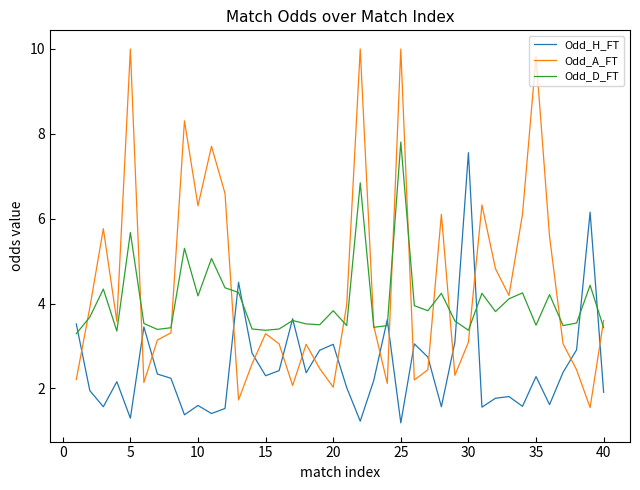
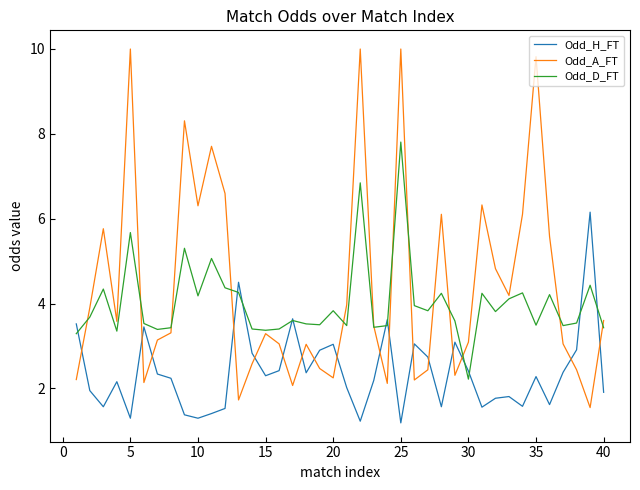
Odd_H_FT, 10: 1.6 -> 1.3
Odd_A_FT, 20: 2.0 -> 2.3
Odd_H_FT, 30: 7.6 -> 2.4
Odd_D_FT, 30: 3.4 -> 2.2
